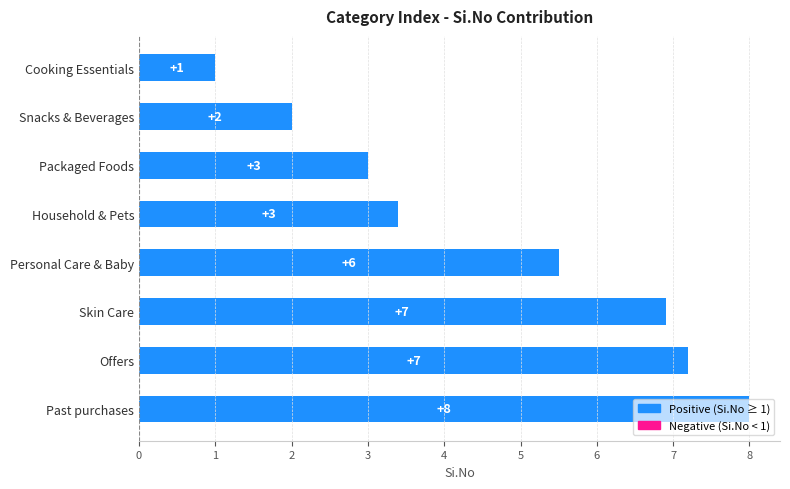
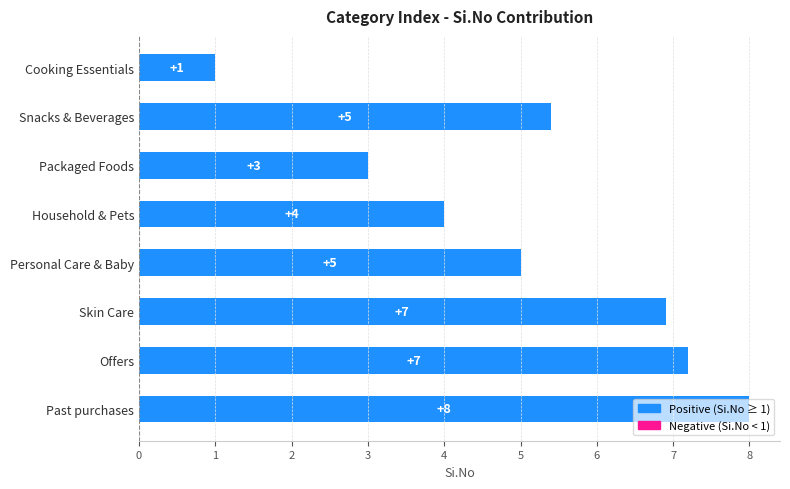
Snacks & Beverages: +2 -> +5
Household & Pets: +3 -> +4
Personal Care & Baby: +6 -> +5
